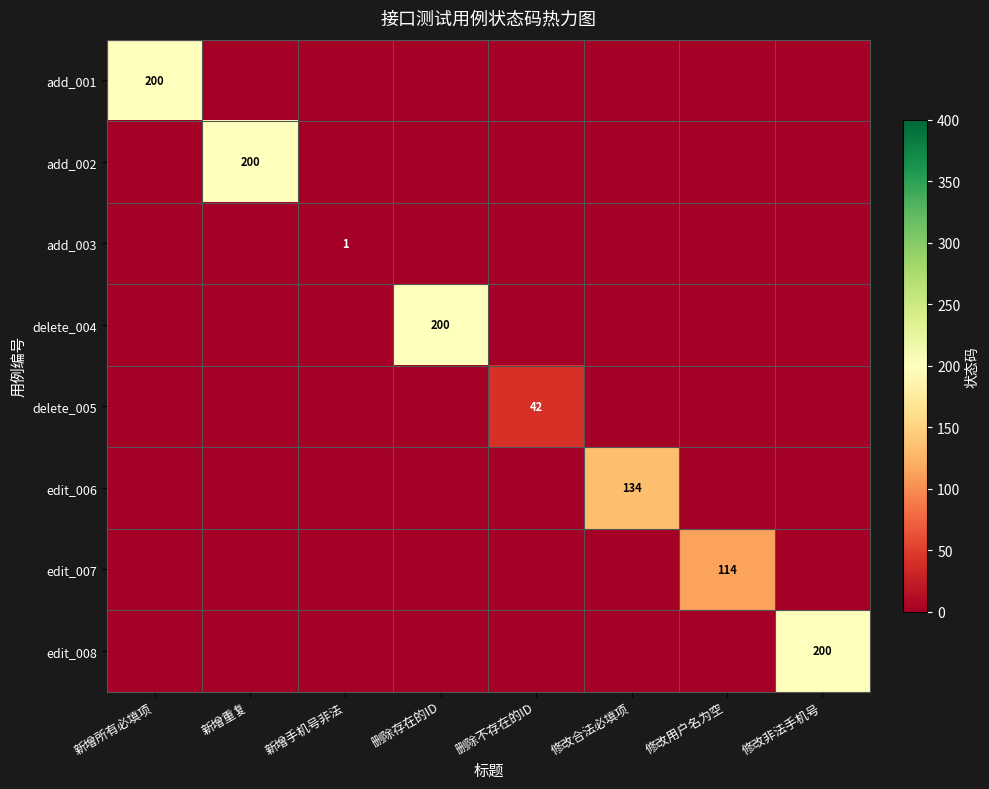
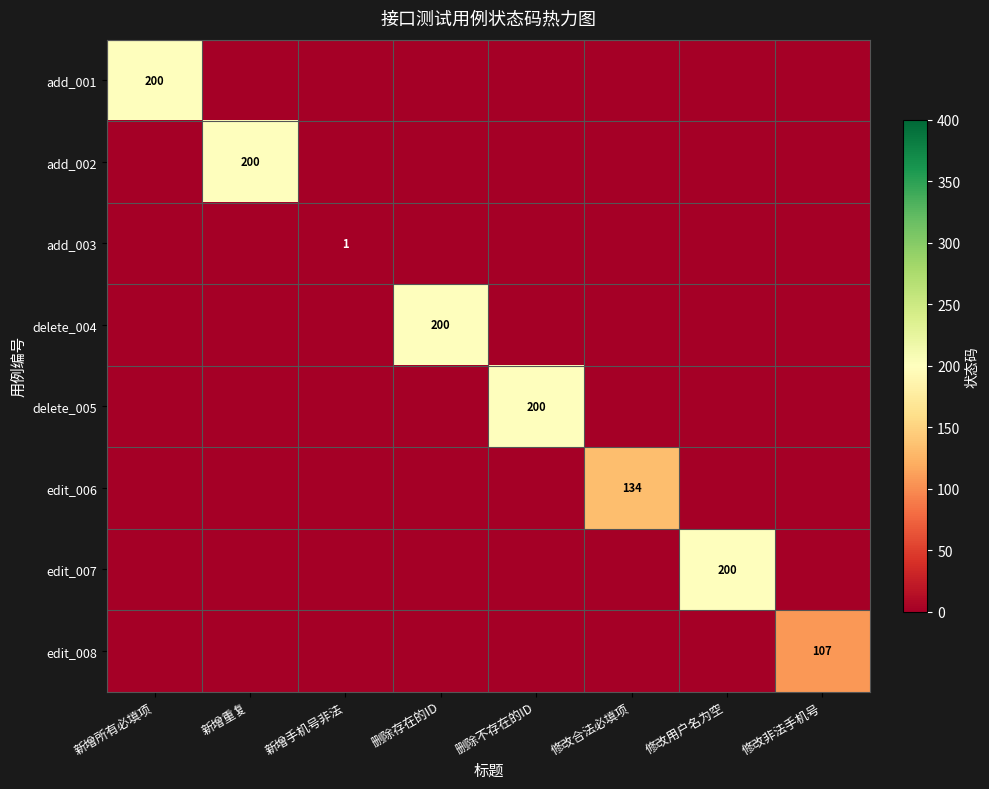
delete_005, 删除不存在的ID: 42 -> 200
edit_007, 修改用户名为空: 114 -> 200
edit_008, 修改非法手机号: 200 -> 107
